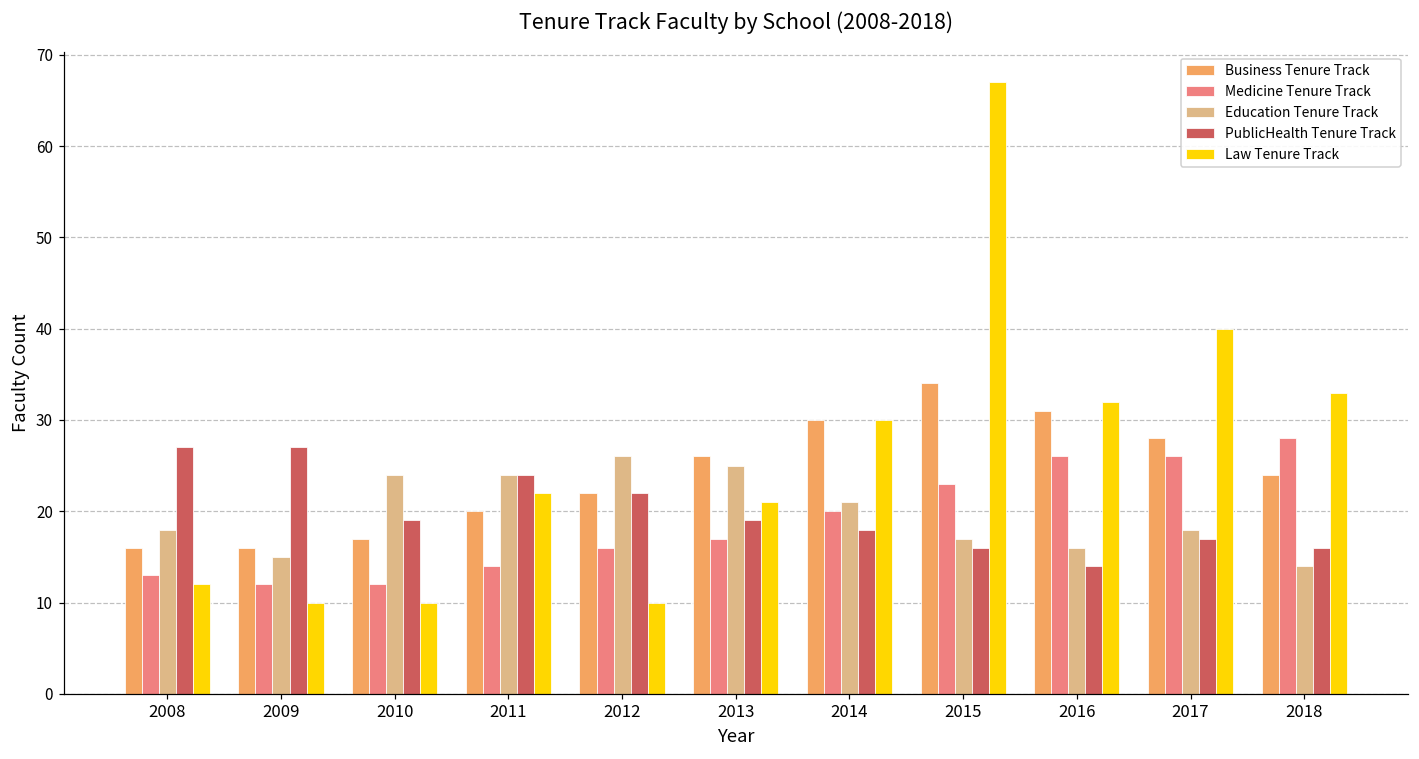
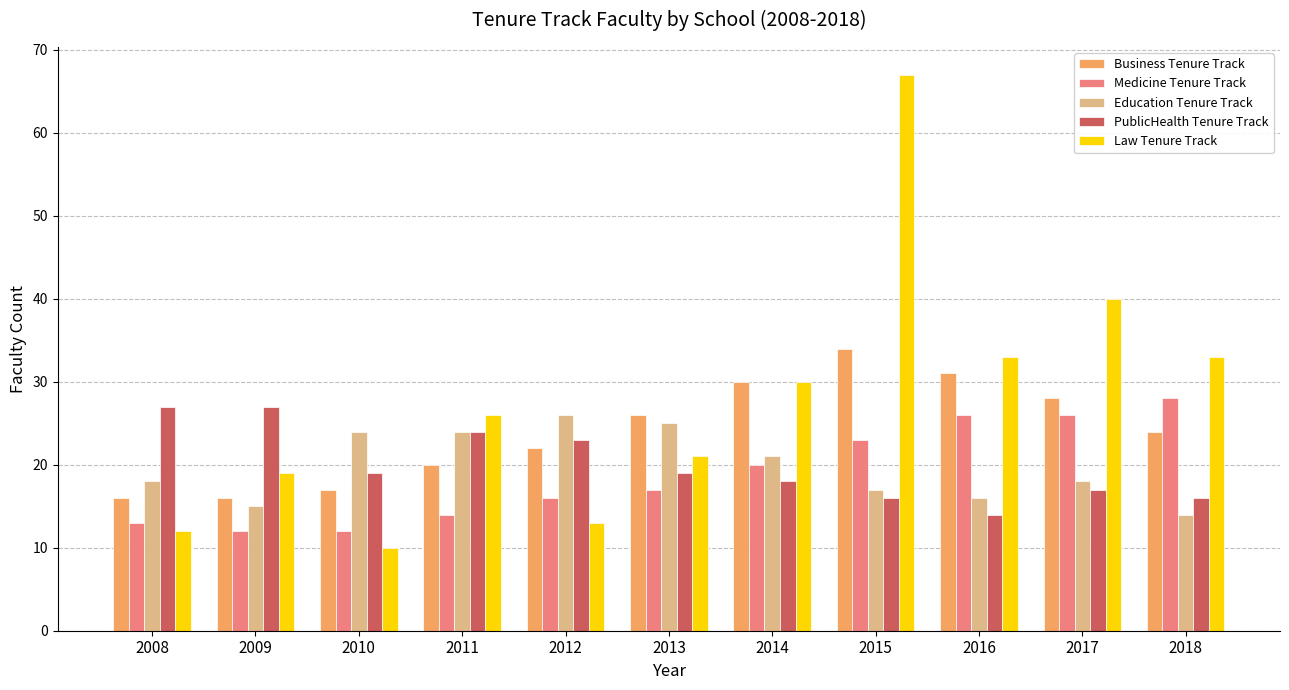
Law Tenure Track, 2009: 10 -> 19
Law Tenure Track, 2011: 22 -> 26
PublicHealth Tenure Track, 2012: 22 -> 23
Law Tenure Track, 2012: 10 -> 13
Law Tenure Track, 2016: 32 -> 33
